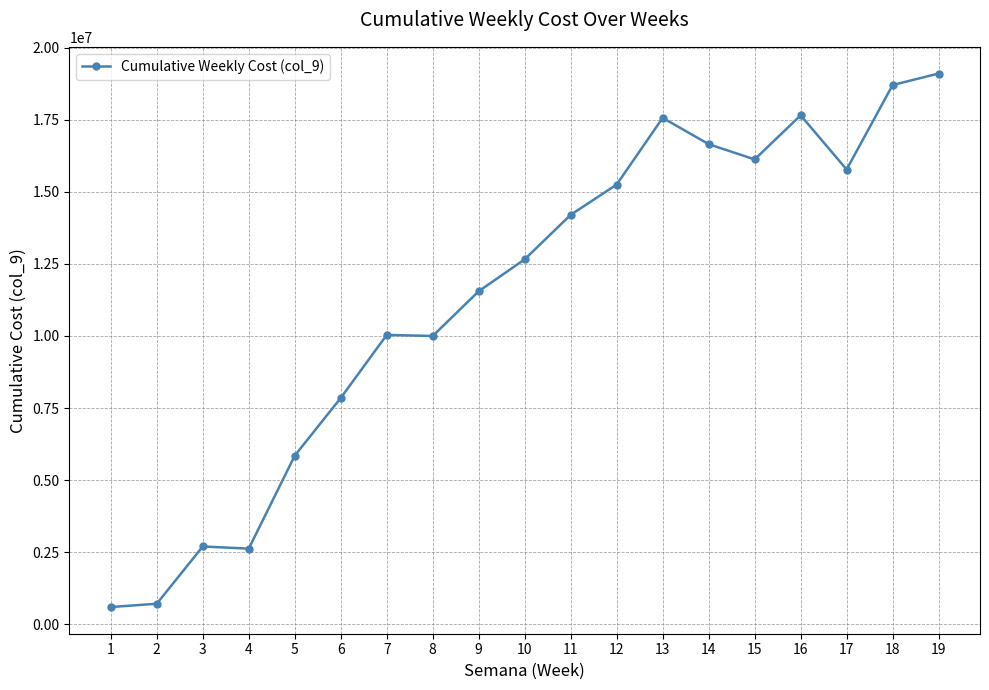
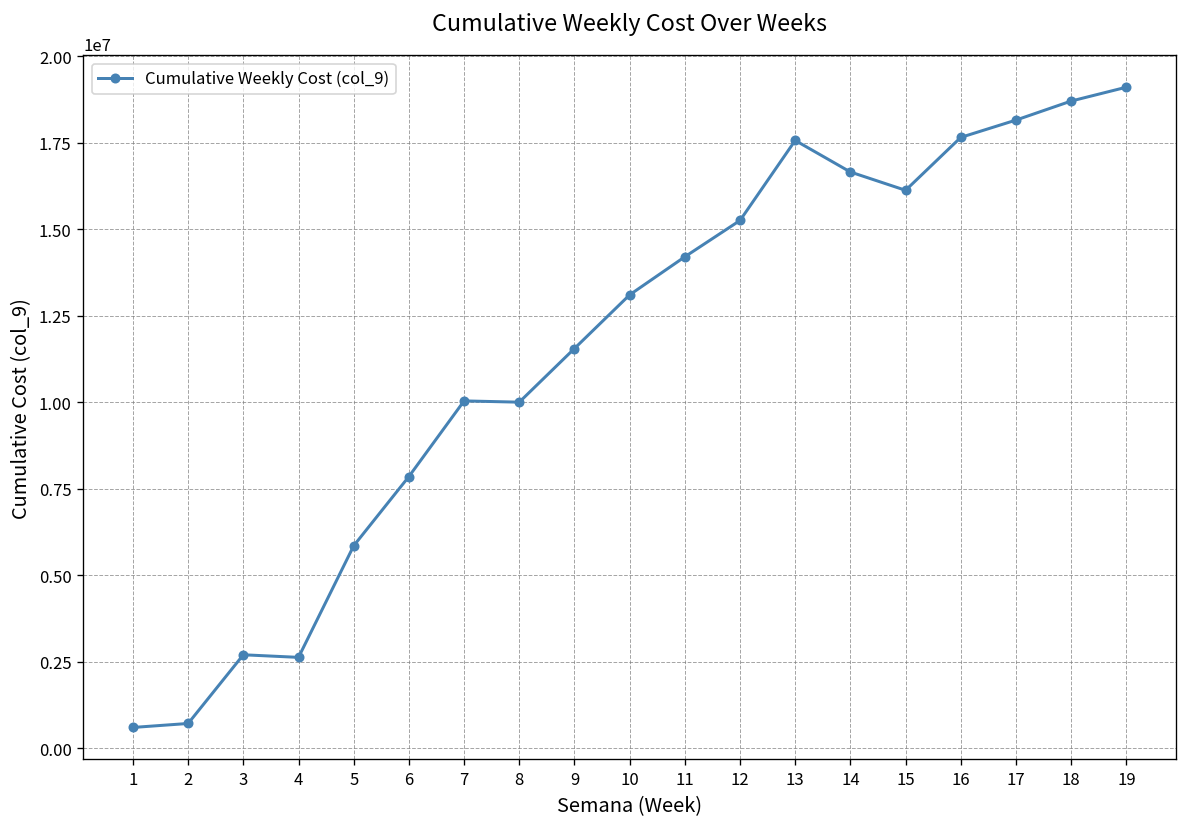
10: 12700000 -> 13100000
17: 15800000 -> 18200000
